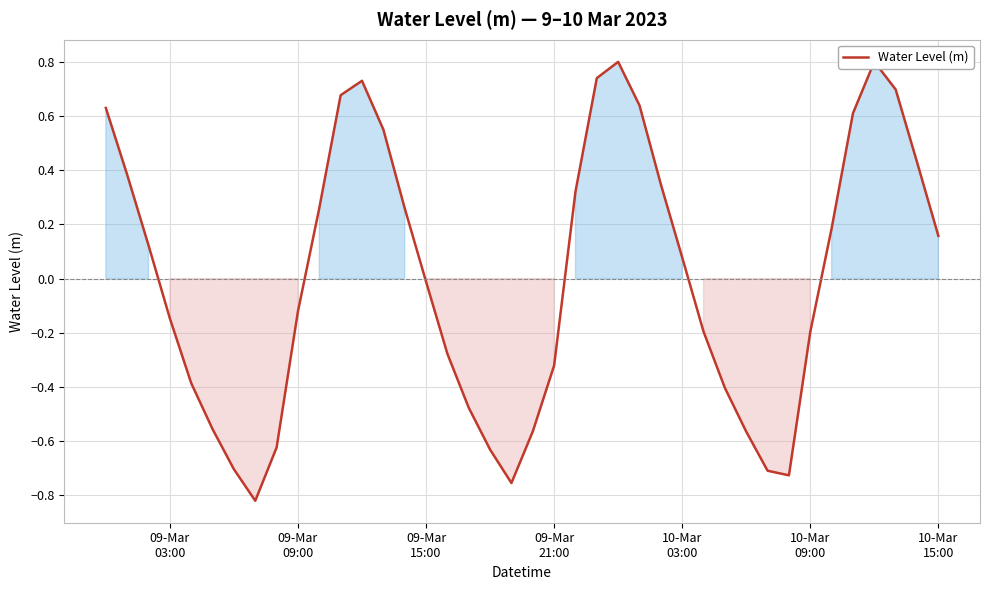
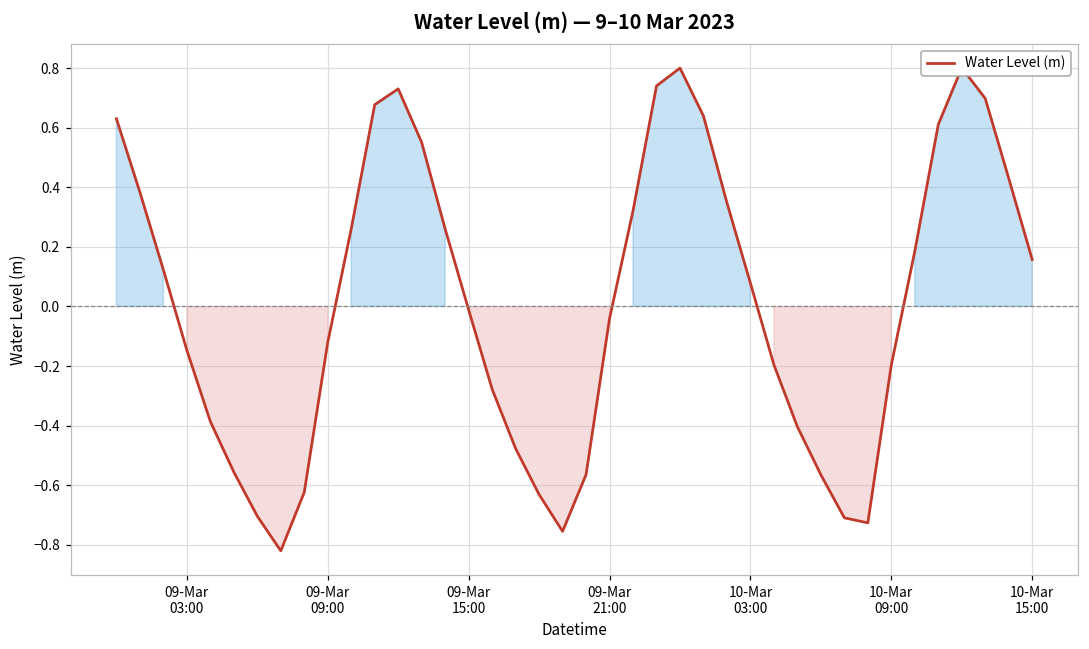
09-Mar 21:00: -0.32 -> -0.04
